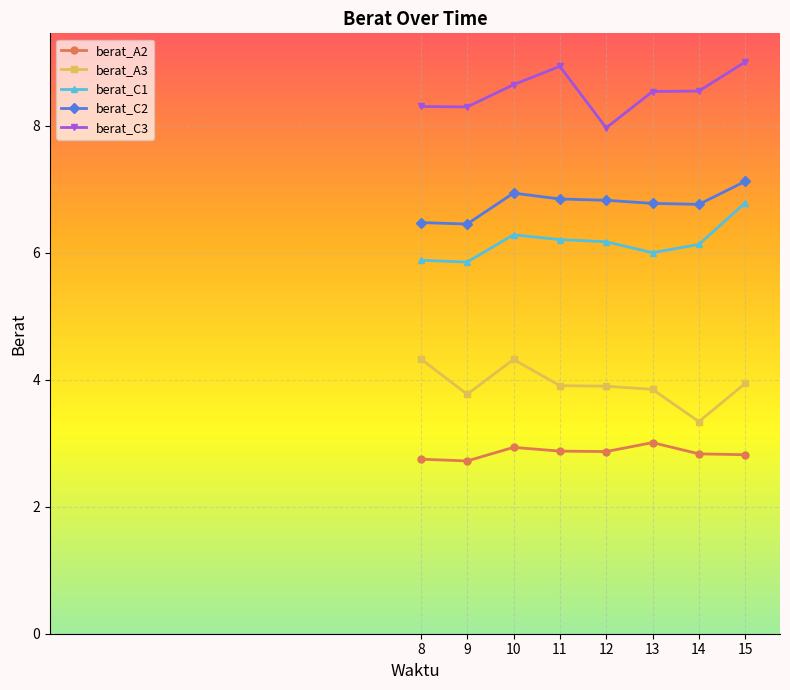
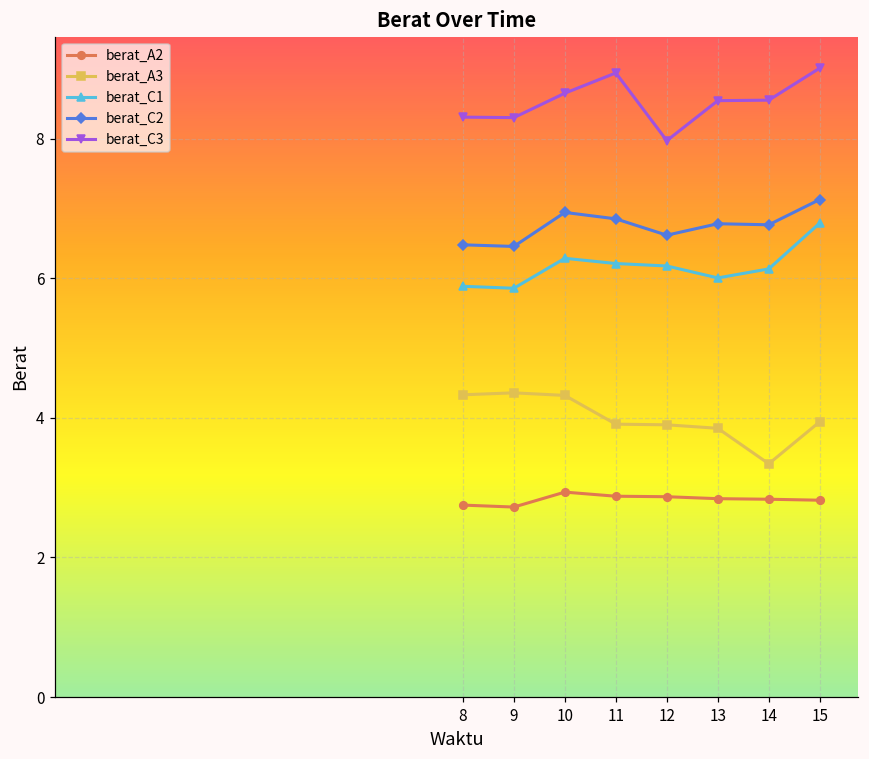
berat_A3, 9: 3.8 -> 4.4
berat_C2, 12: 6.8 -> 6.6
berat_A2, 13: 3.0 -> 2.8
